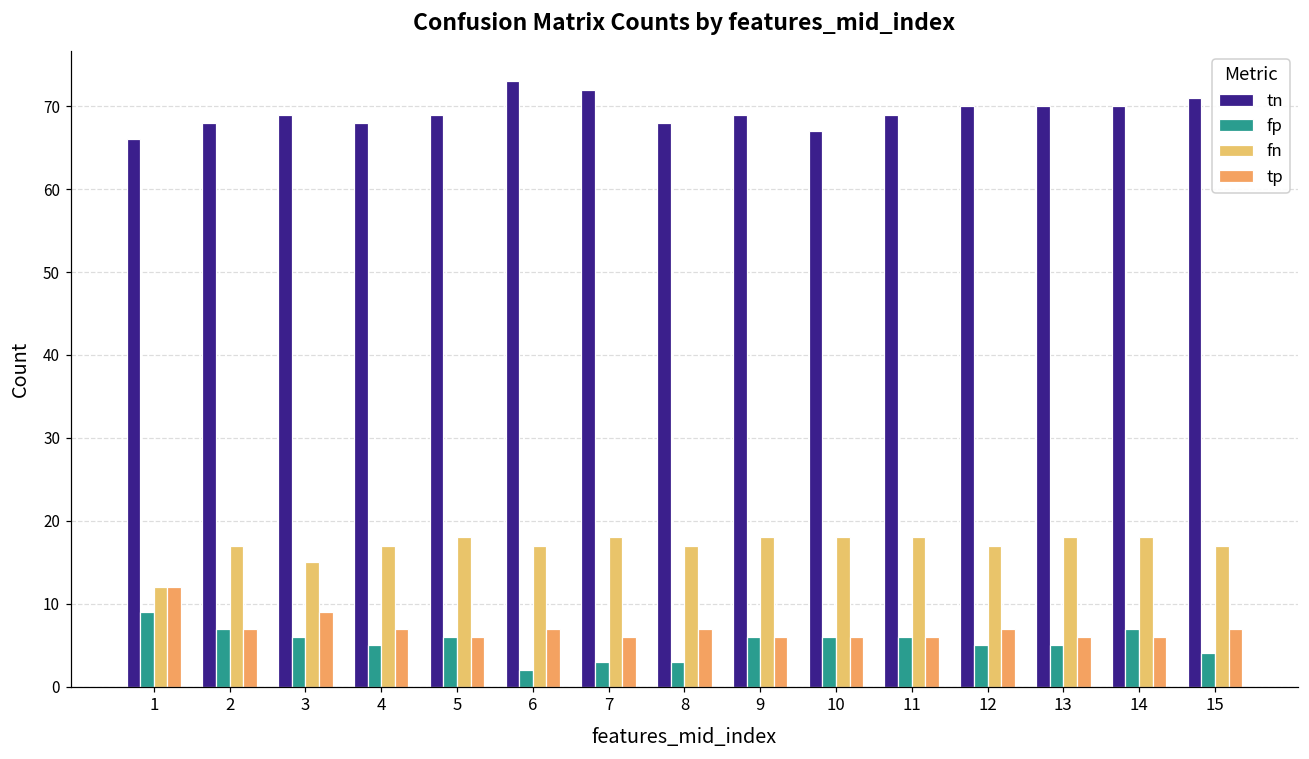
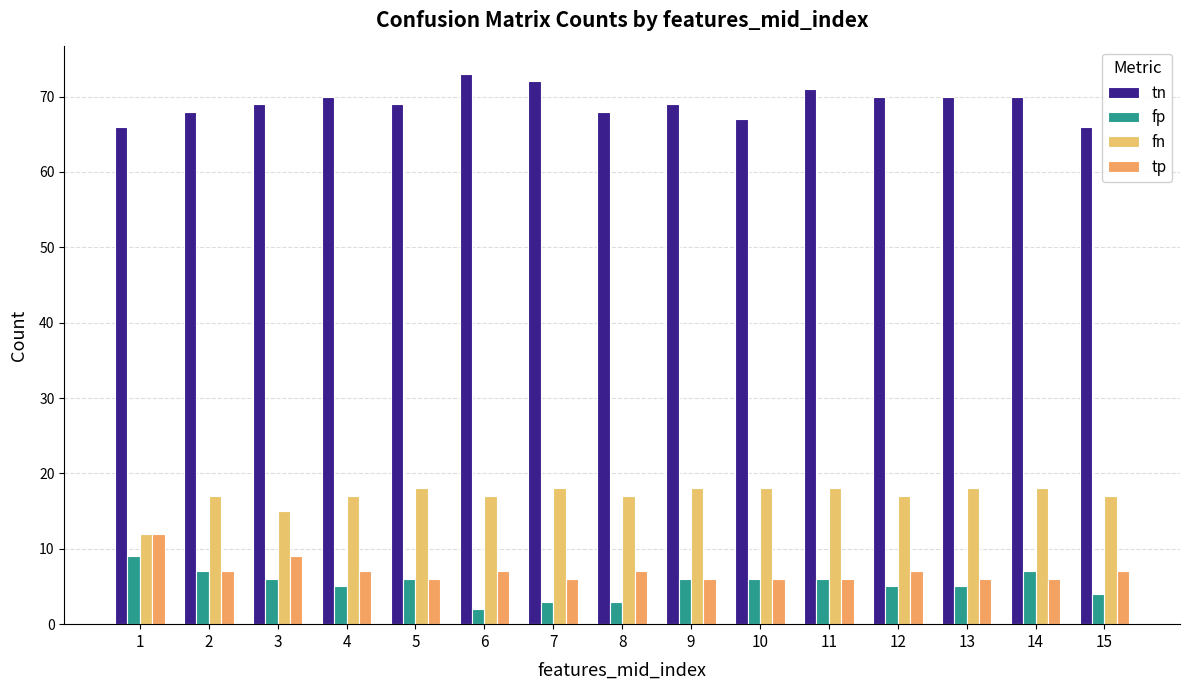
tn, 4: 68 -> 70
tn, 11: 69 -> 71
tn, 15: 71 -> 66
